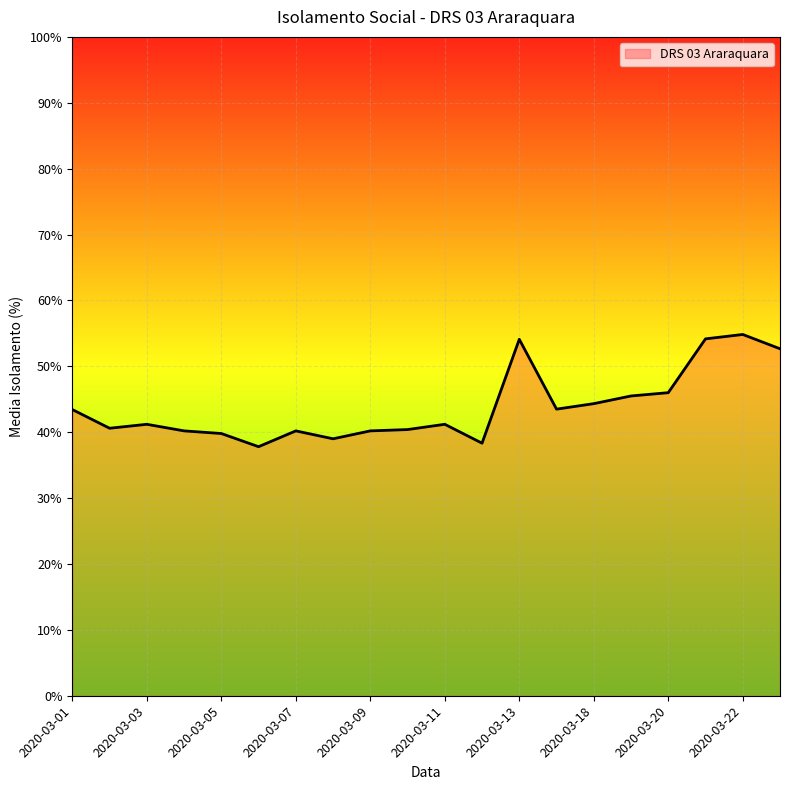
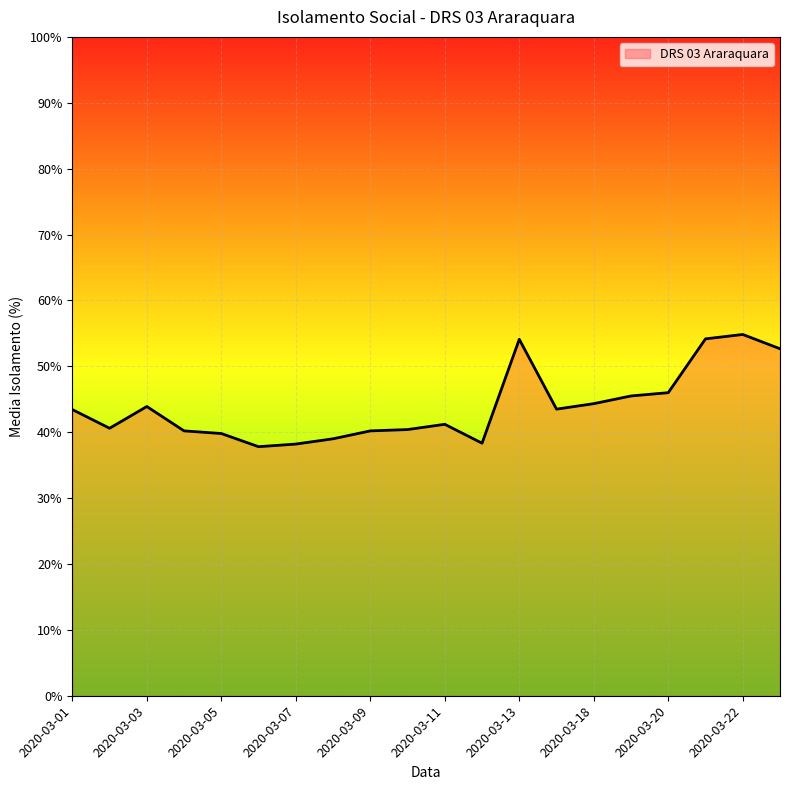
2020-03-03: 41% -> 44%
2020-03-07: 40% -> 38%
